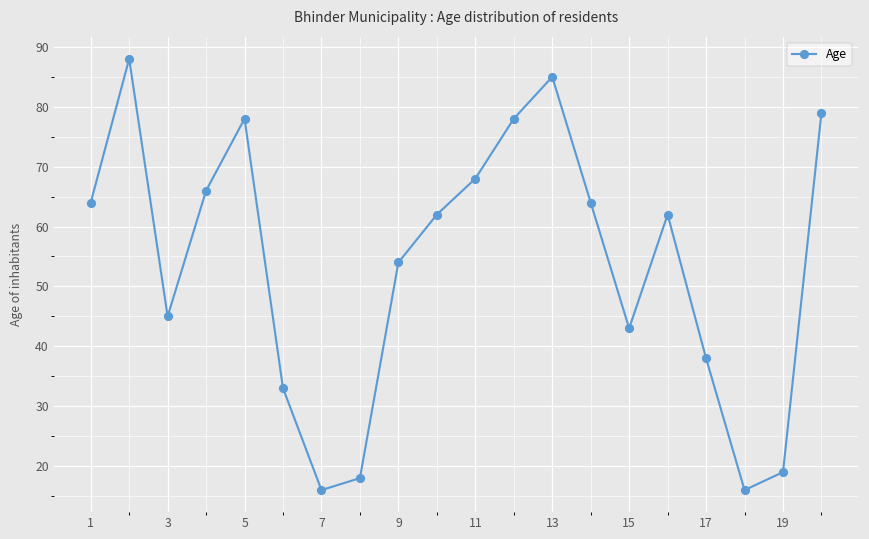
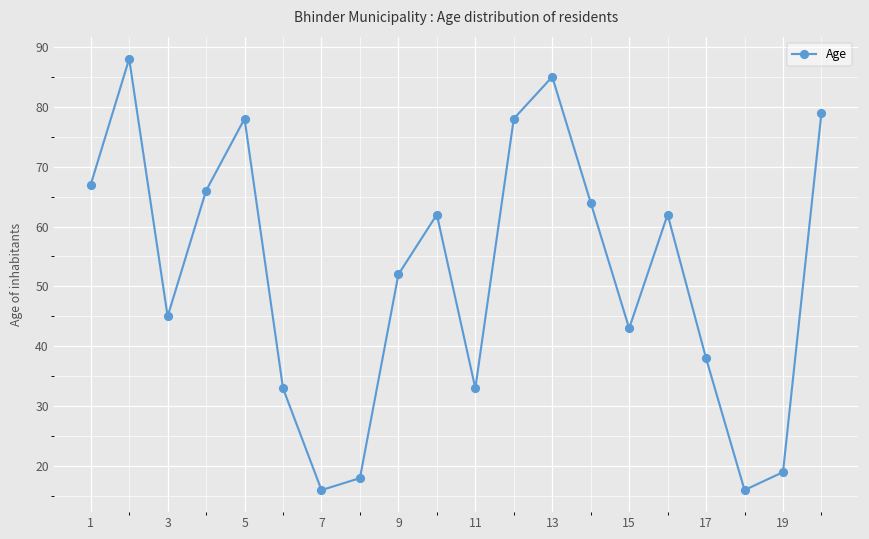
1: 64 -> 67
9: 54 -> 52
11: 68 -> 33
